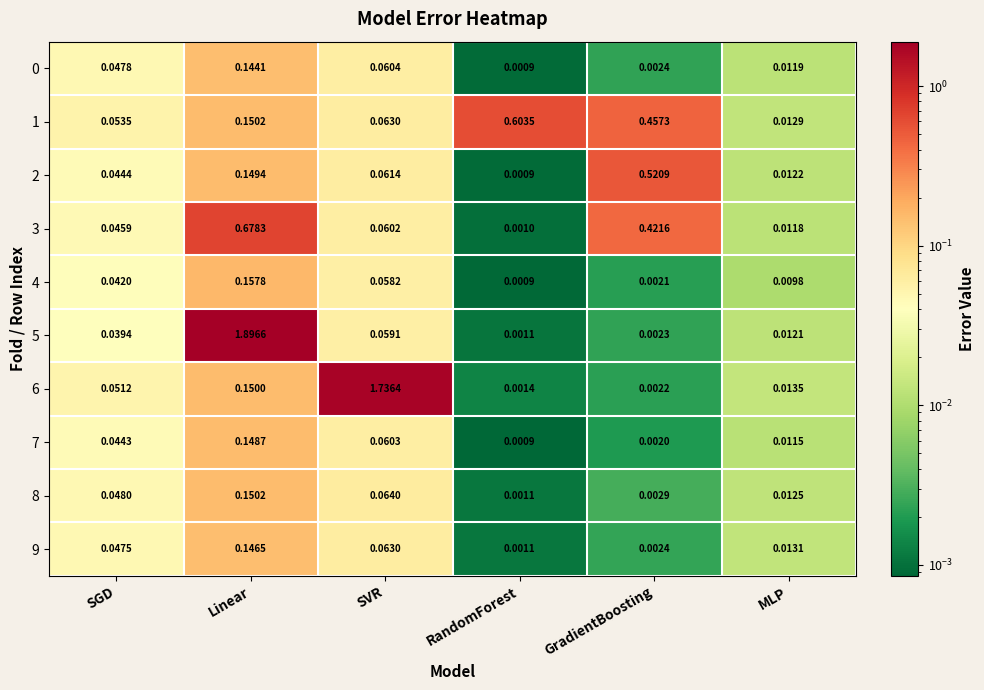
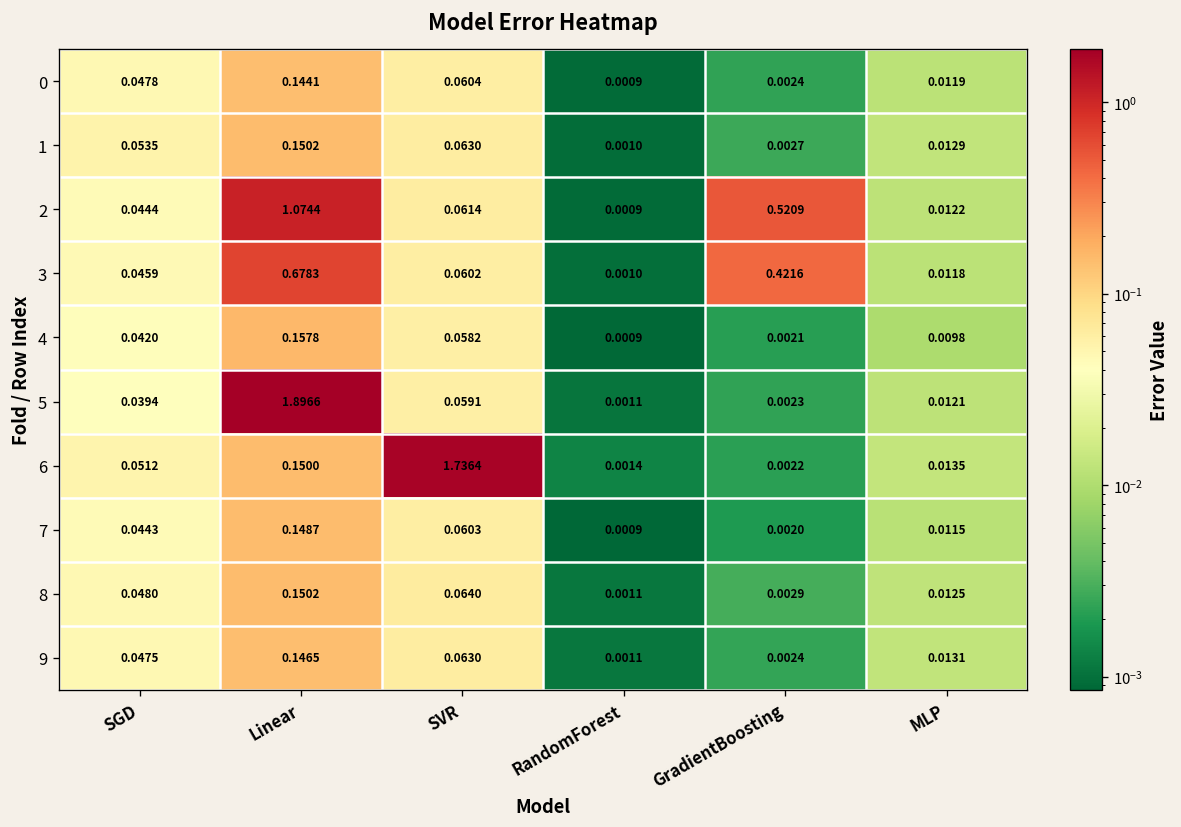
1, RandomForest: 0.6035 -> 0.0010
1, GradientBoosting: 0.4573 -> 0.0027
2, Linear: 0.1494 -> 1.0744
